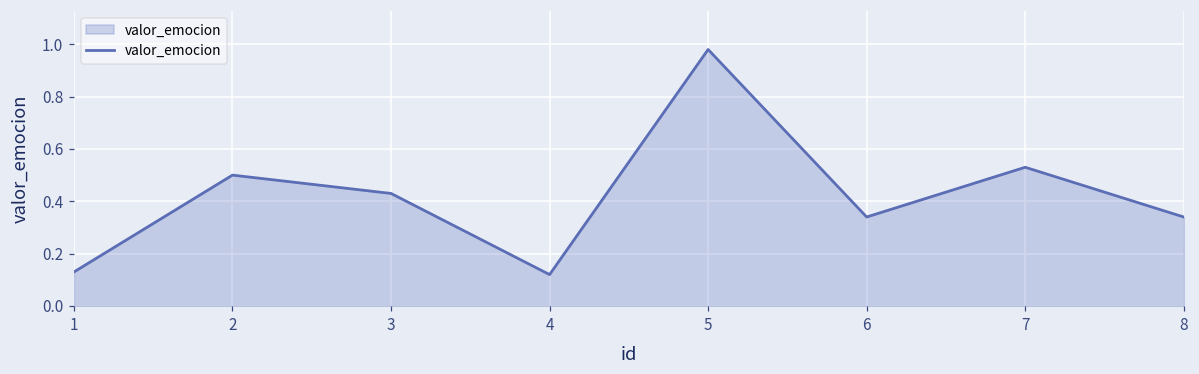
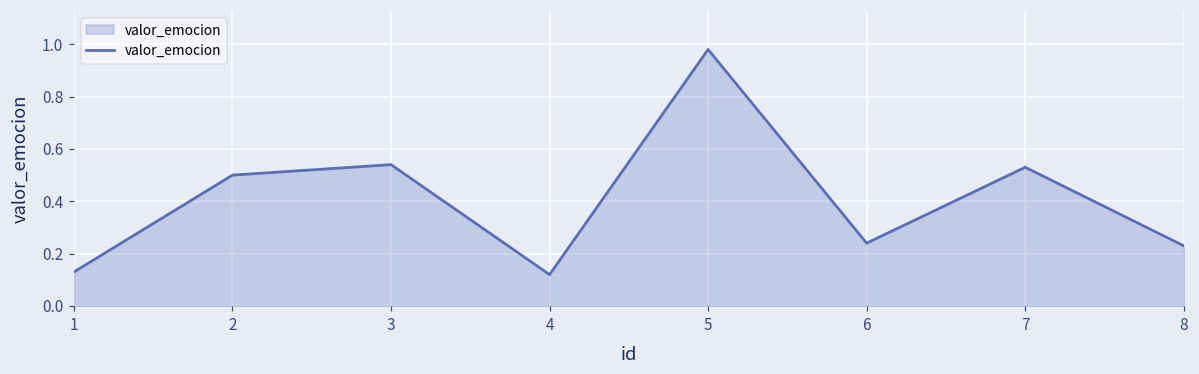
3: 0.43 -> 0.54
6: 0.34 -> 0.24
8: 0.34 -> 0.23
